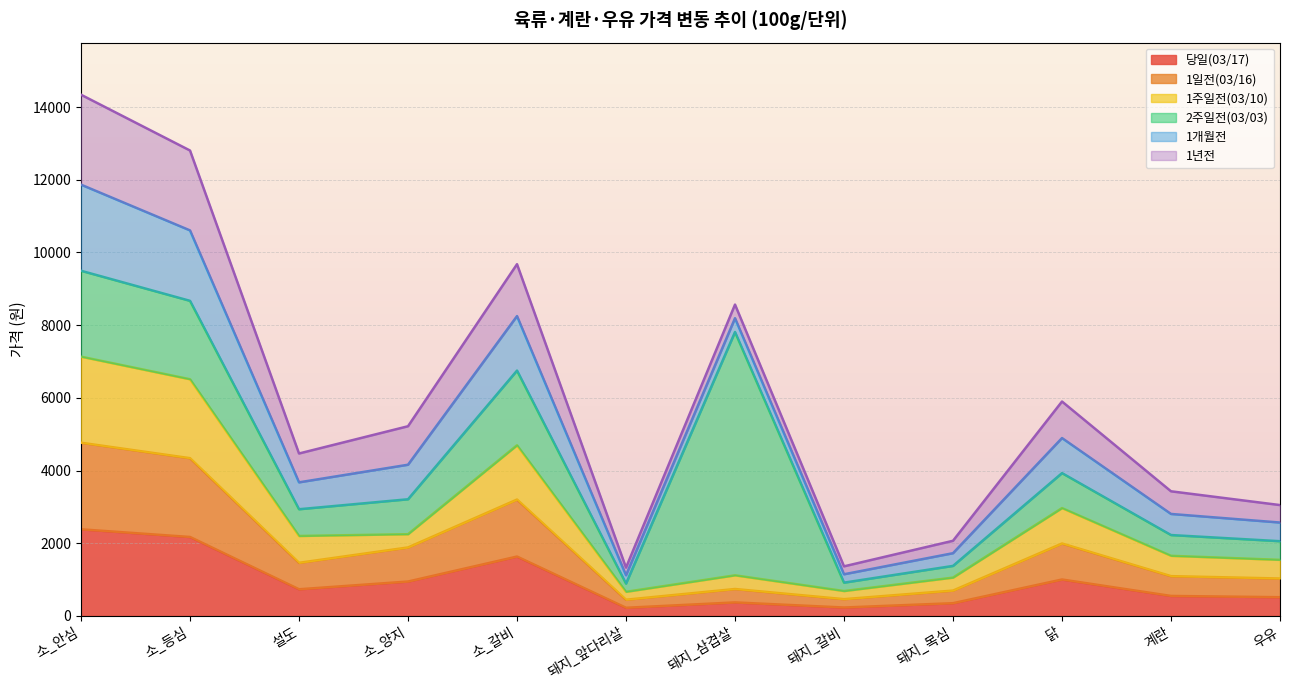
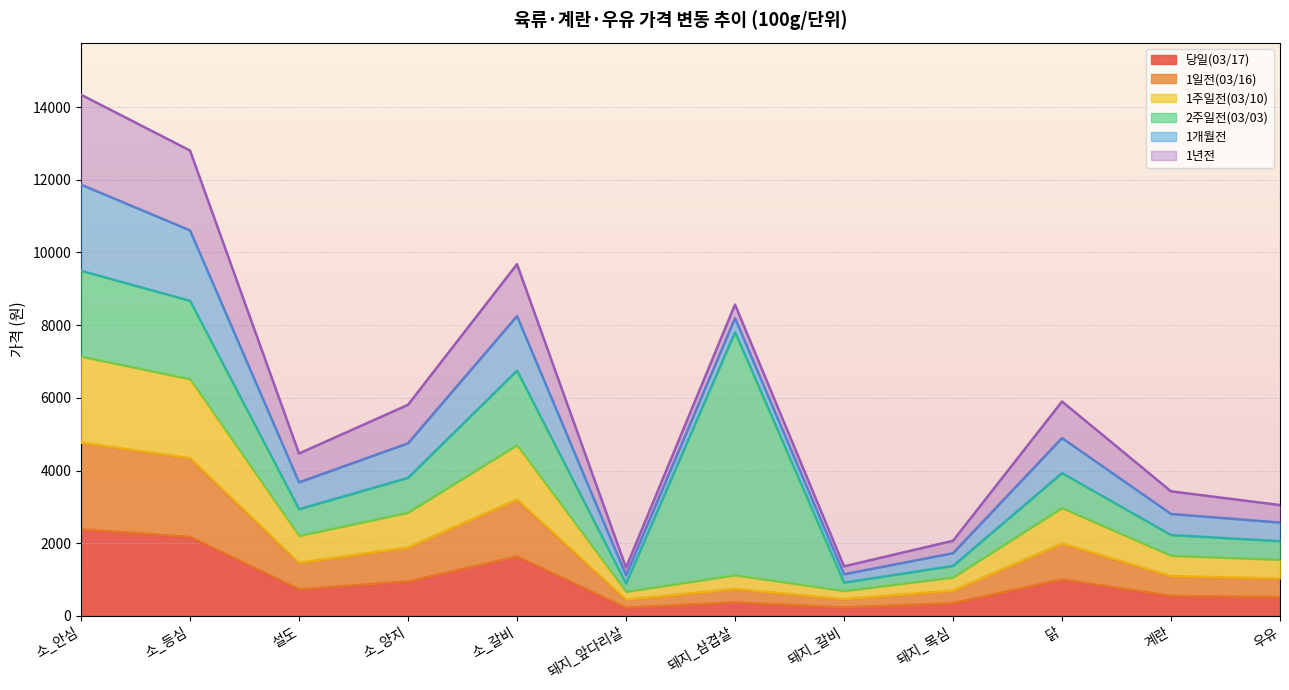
1주일전(03/10), 소_양지: 400 -> 1000
